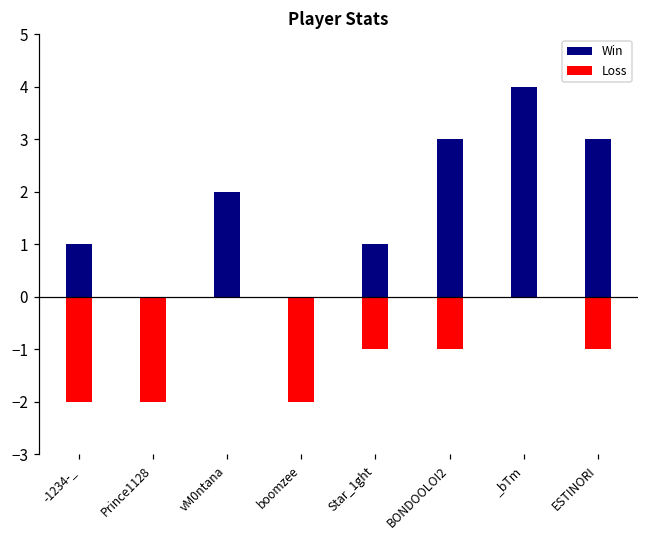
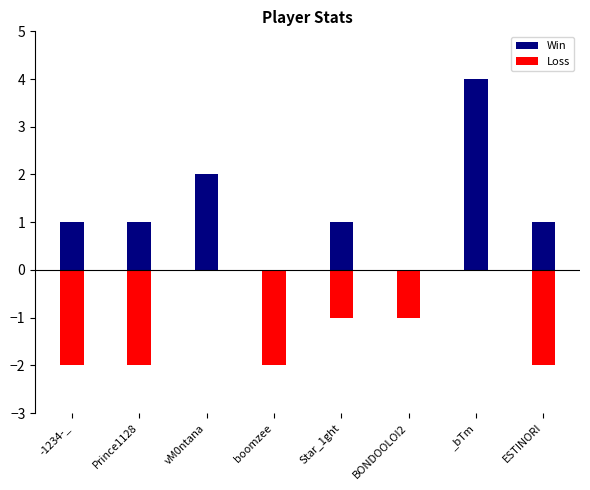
Win, Prince1128: 0 -> 1
Win, BONDOOLOI2: 3 -> 0
Win, ESTINORI: 3 -> 1
Loss, ESTINORI: -1.0 -> -2.0
